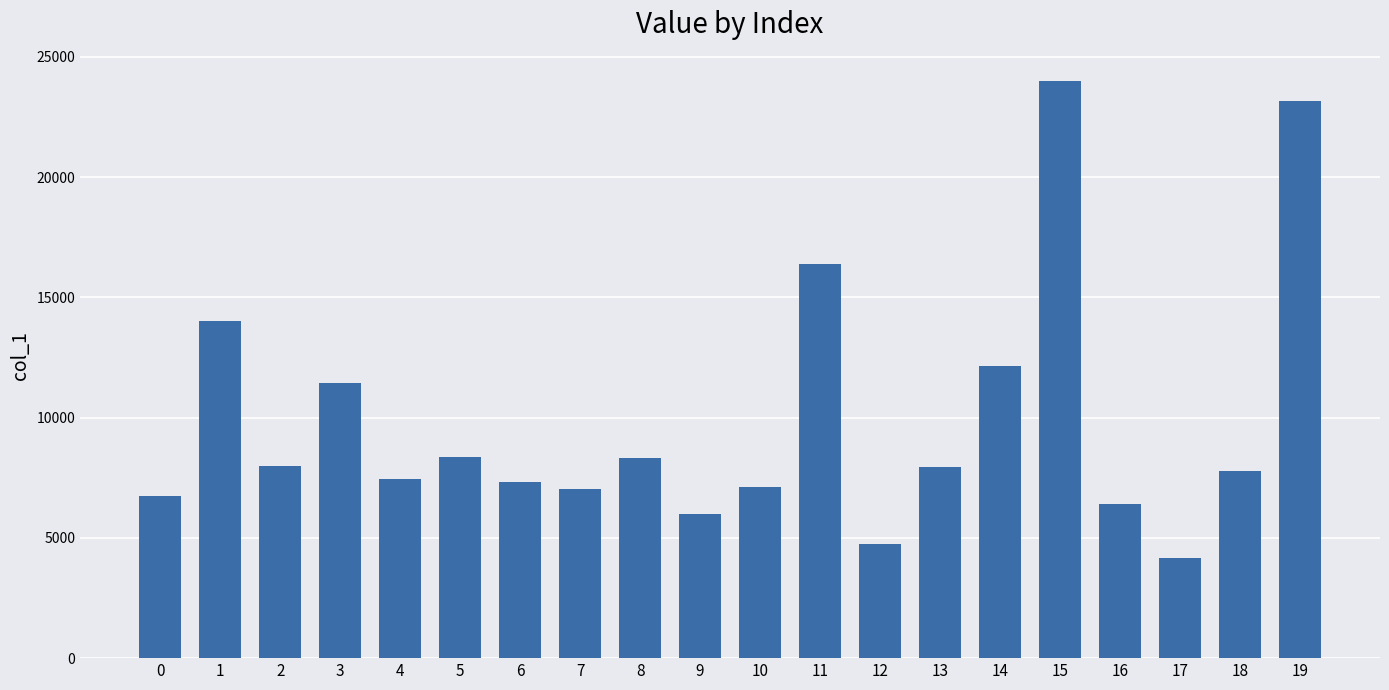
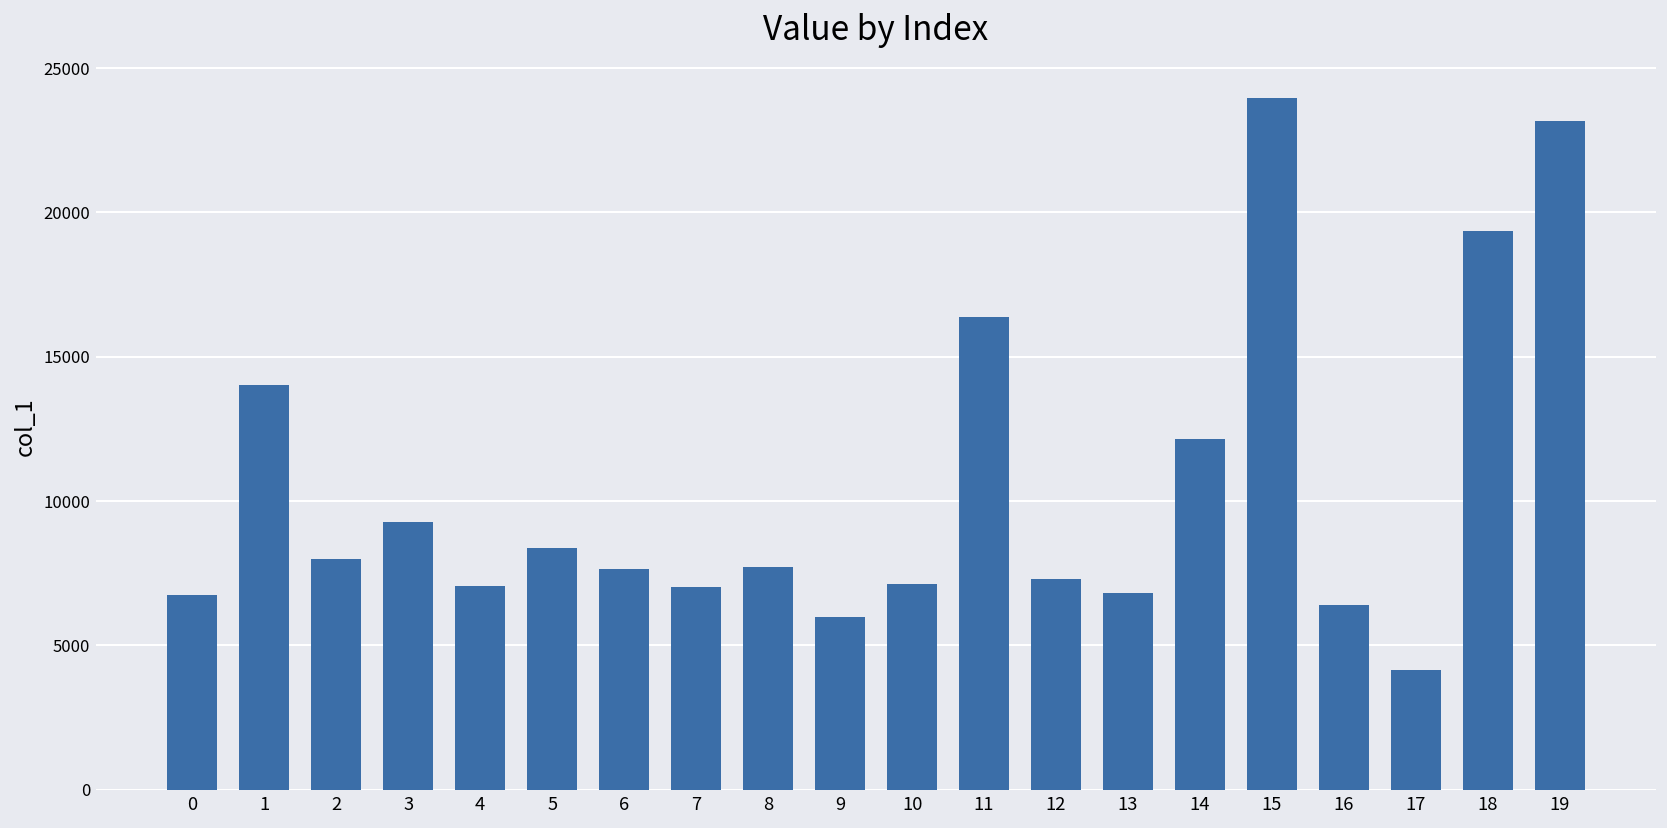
3: 11500 -> 9300
4: 7500 -> 7100
6: 7300 -> 7600
8: 8300 -> 7700
12: 4700 -> 7300
13: 7900 -> 6800
18: 7800 -> 19400
